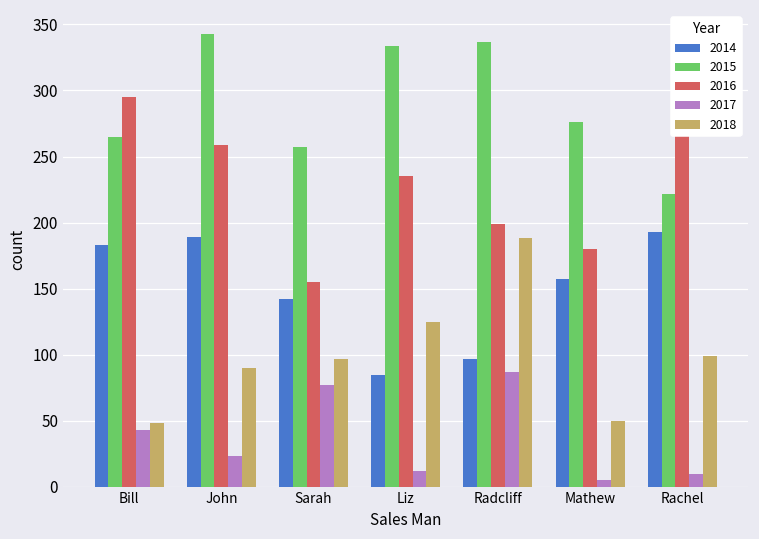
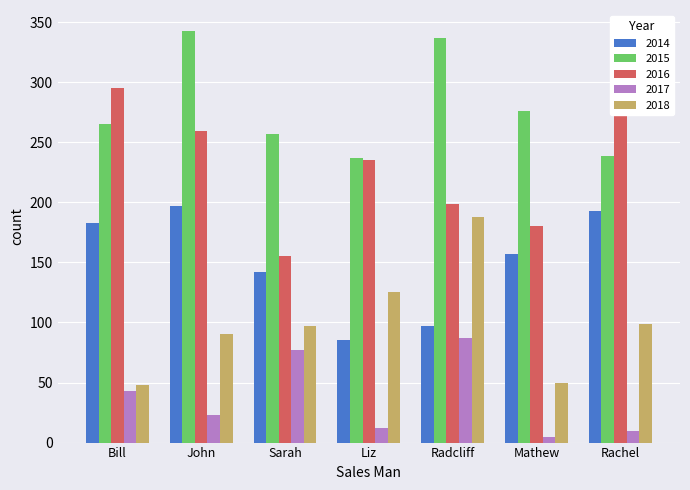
2014, John: 189 -> 197
2015, Liz: 334 -> 237
2015, Rachel: 222 -> 239
